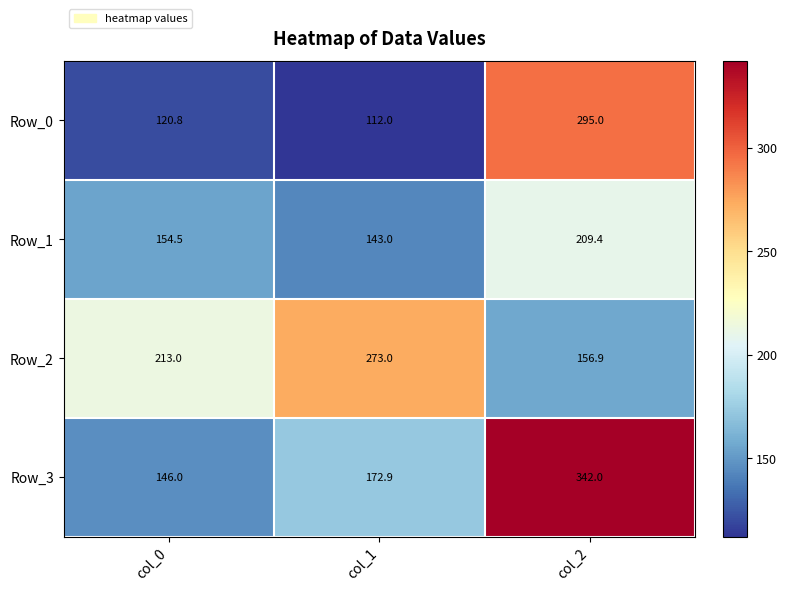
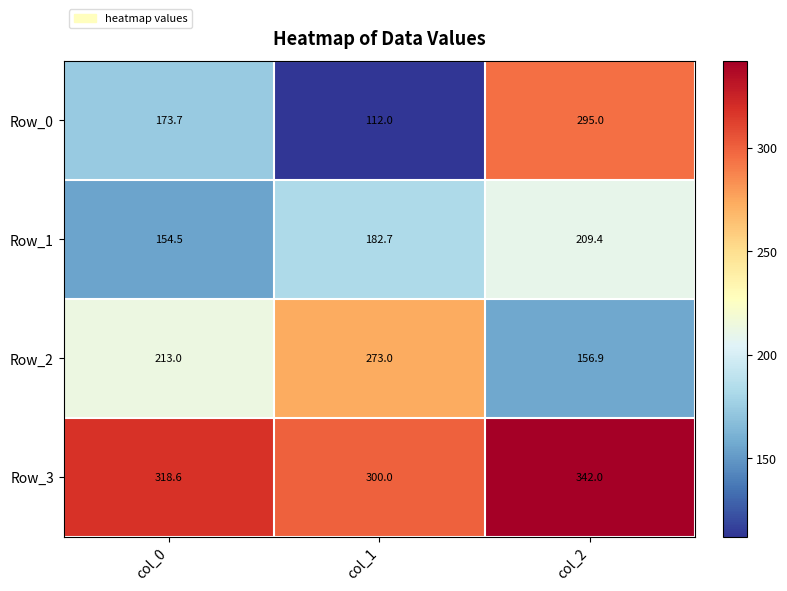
Row_0, col_0: 120.8 -> 173.7
Row_1, col_1: 143.0 -> 182.7
Row_3, col_0: 146.0 -> 318.6
Row_3, col_1: 172.9 -> 300.0
